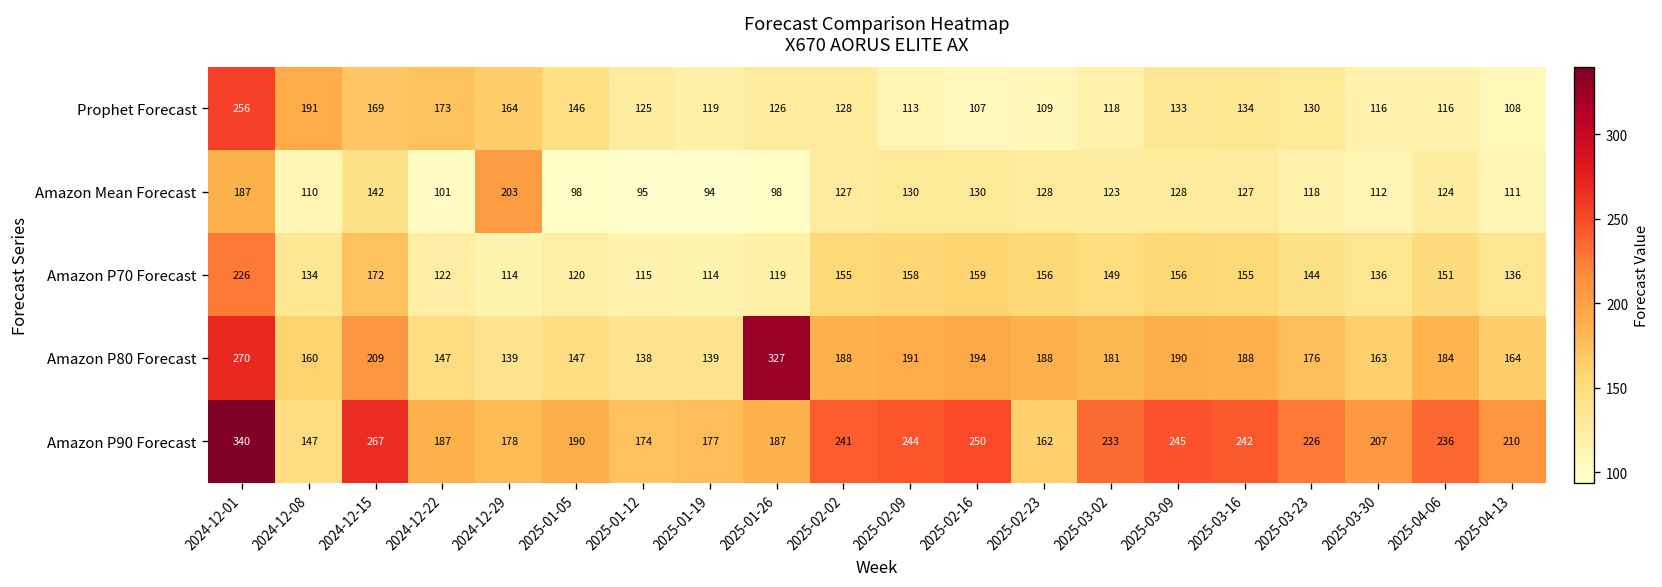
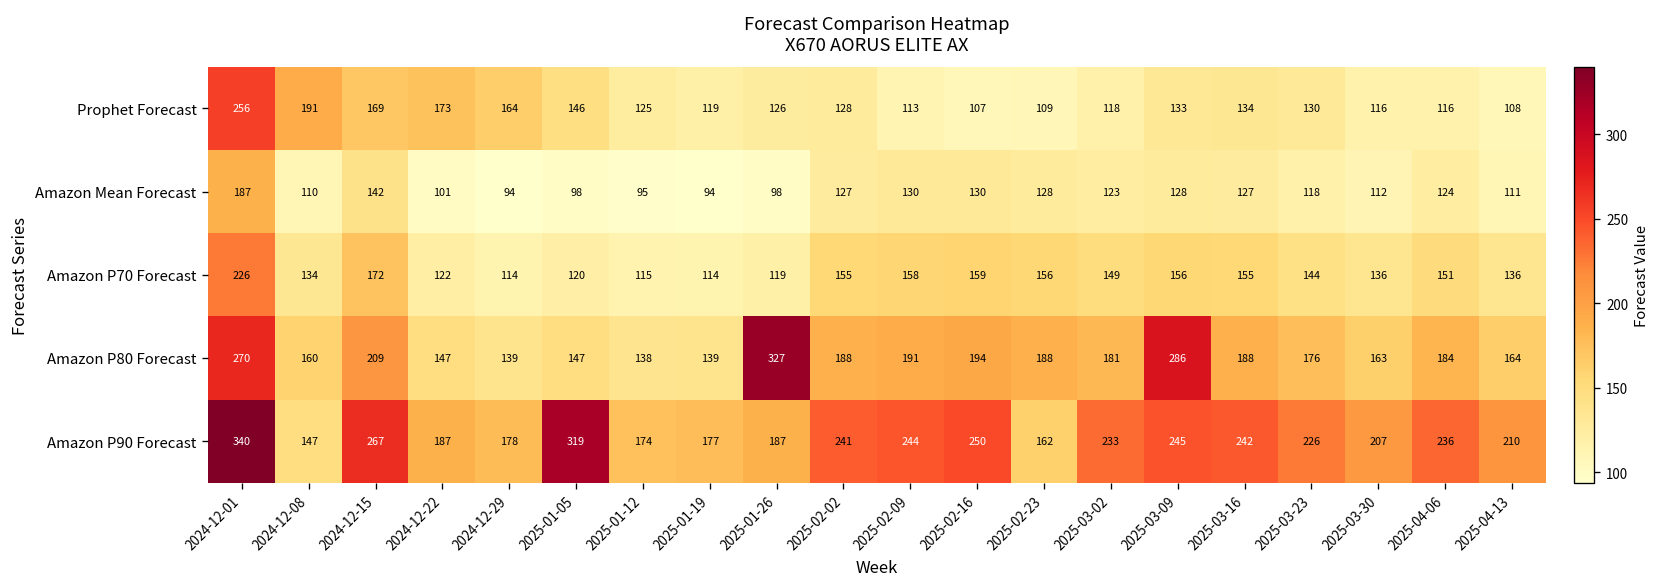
Amazon Mean Forecast, 2024-12-29: 203 -> 94
Amazon P80 Forecast, 2025-03-09: 190 -> 286
Amazon P90 Forecast, 2025-01-05: 190 -> 319
